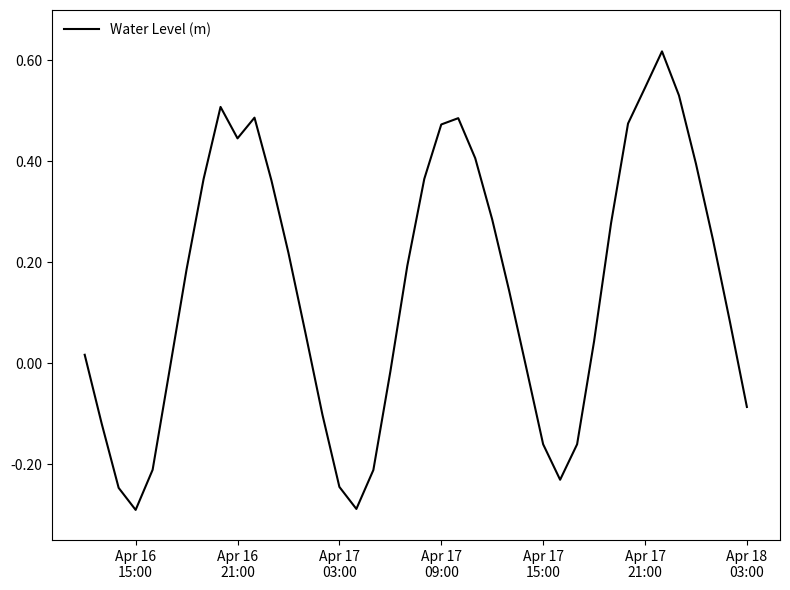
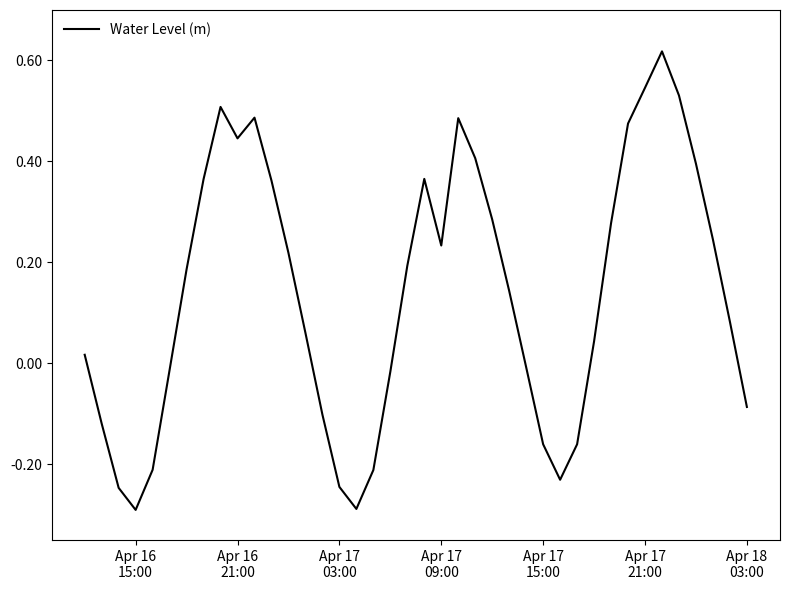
Apr 17 09:00: 0.47 -> 0.23
